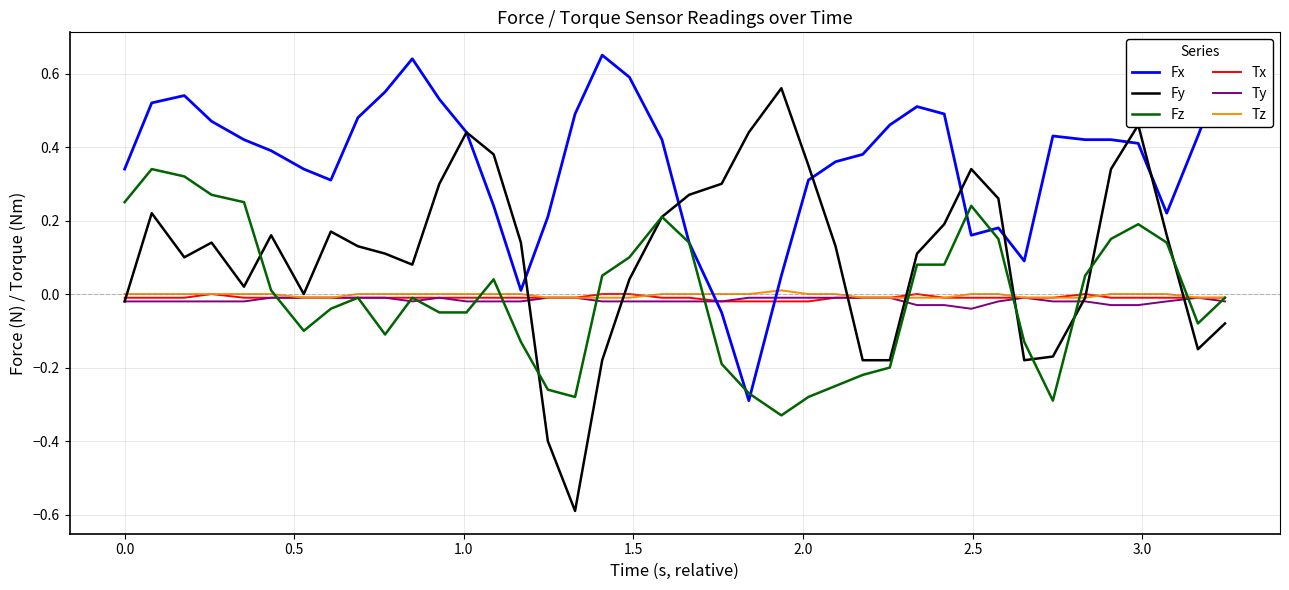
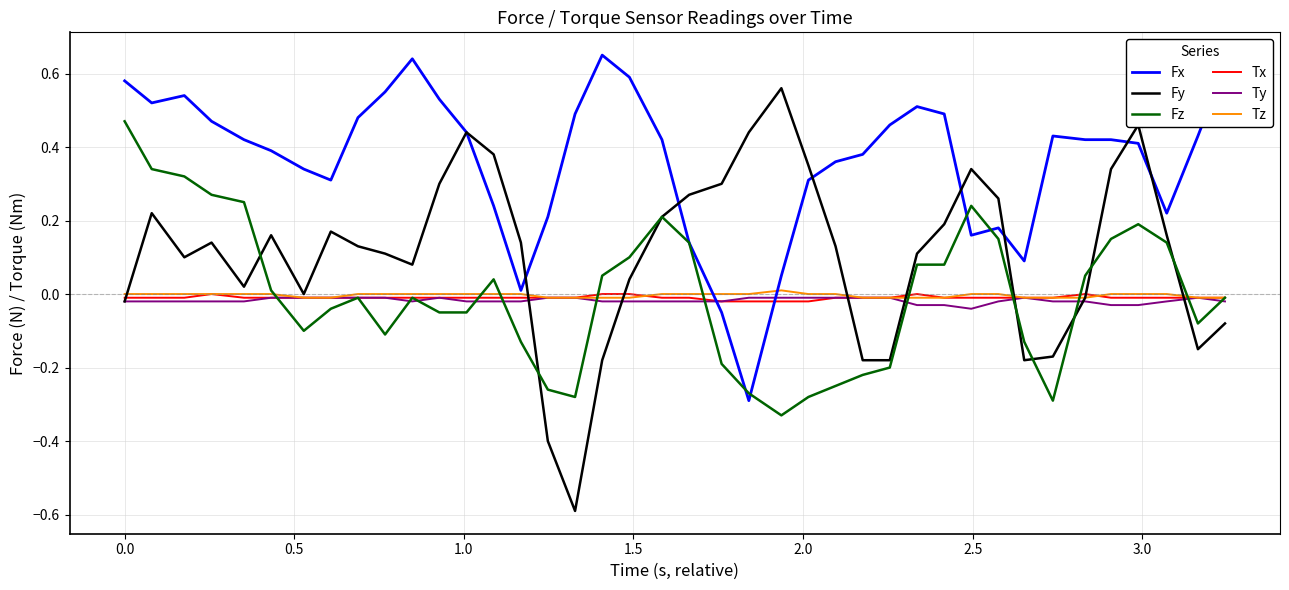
Fx, 0.0: 0.34 -> 0.58
Fz, 0.0: 0.25 -> 0.47
